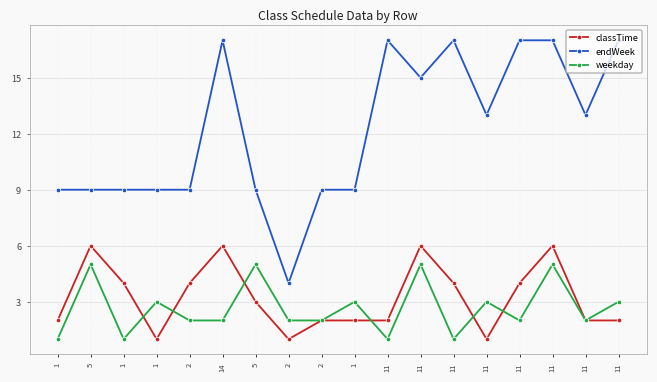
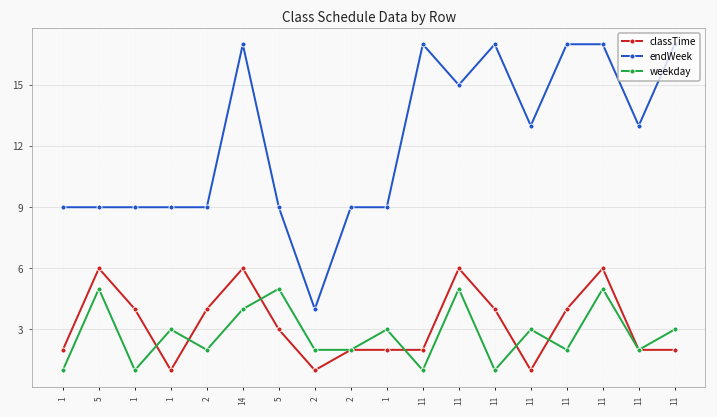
weekday, 14: 2 -> 4
